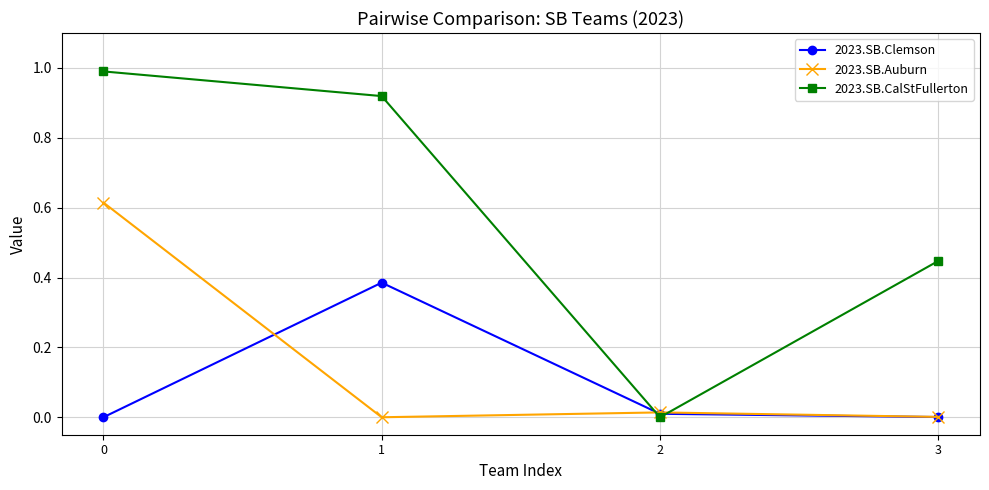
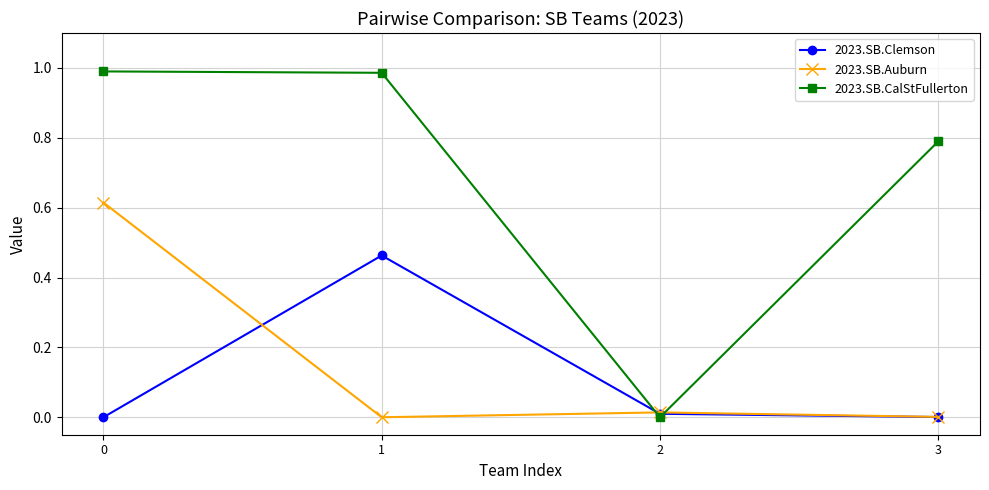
2023.SB.Clemson, 1: 0.39 -> 0.46
2023.SB.CalStFullerton, 1: 0.92 -> 0.99
2023.SB.CalStFullerton, 3: 0.45 -> 0.79
